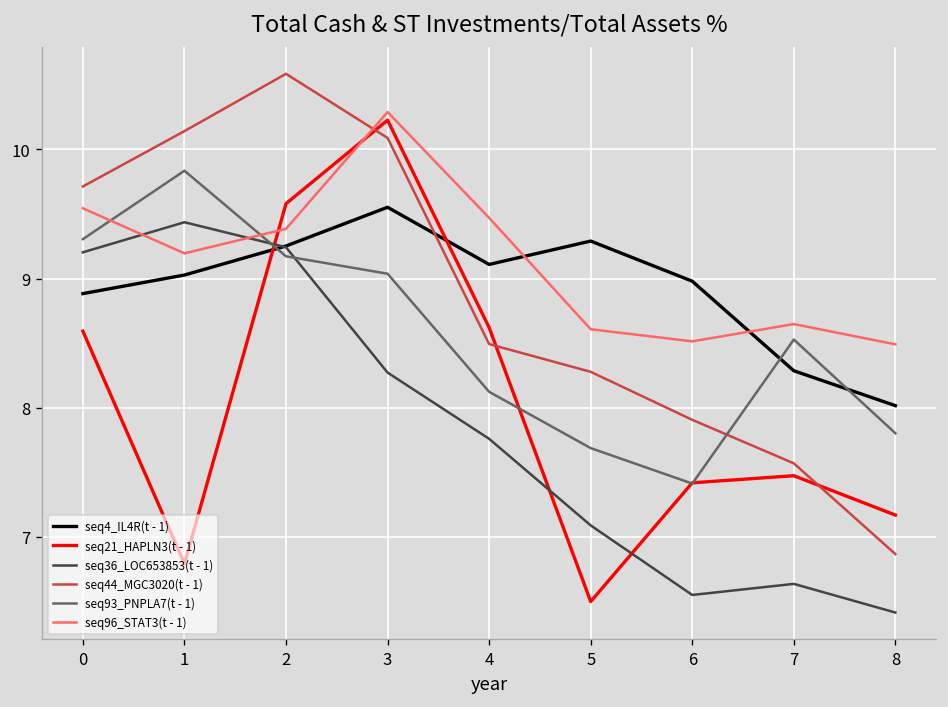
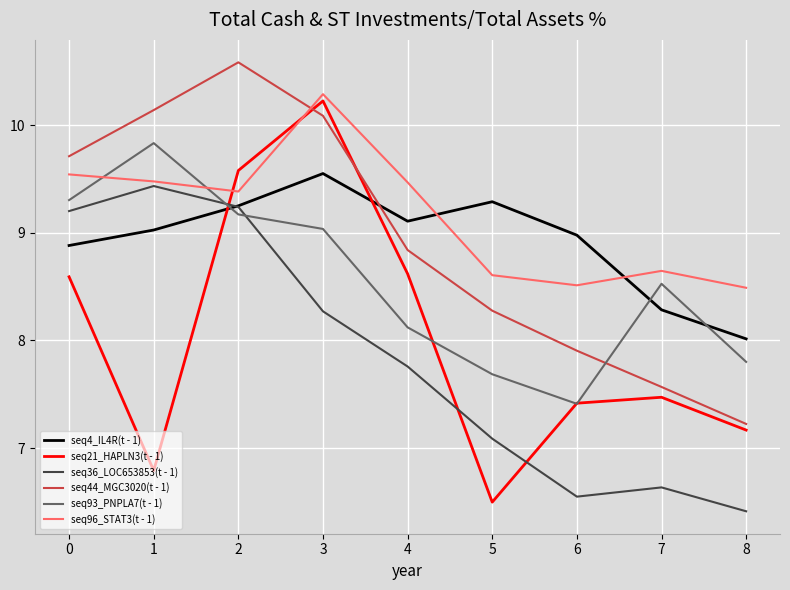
seq96_STAT3(t - 1), 1: 9.20 -> 9.48
seq44_MGC3020(t - 1), 4: 8.49 -> 8.84
seq44_MGC3020(t - 1), 8: 6.87 -> 7.22
